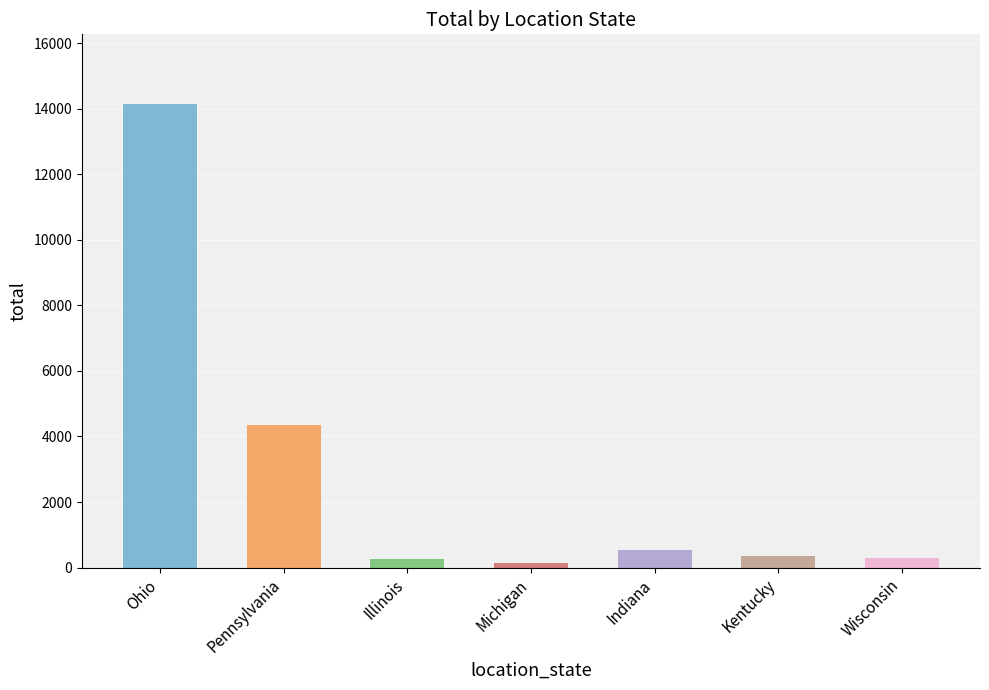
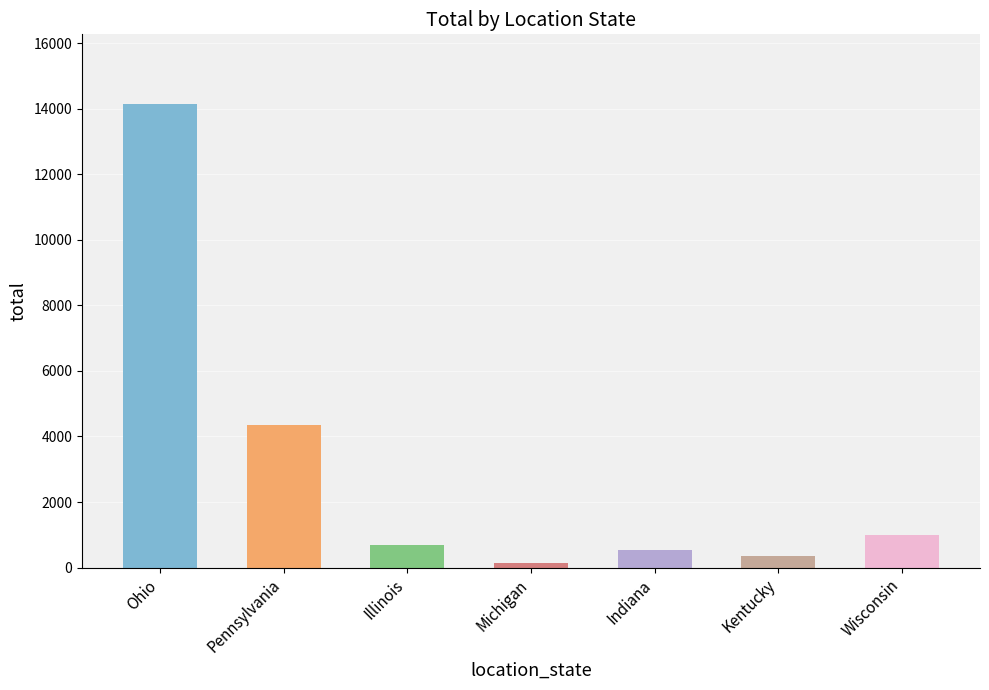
Illinois: 300 -> 700
Wisconsin: 300 -> 1000
